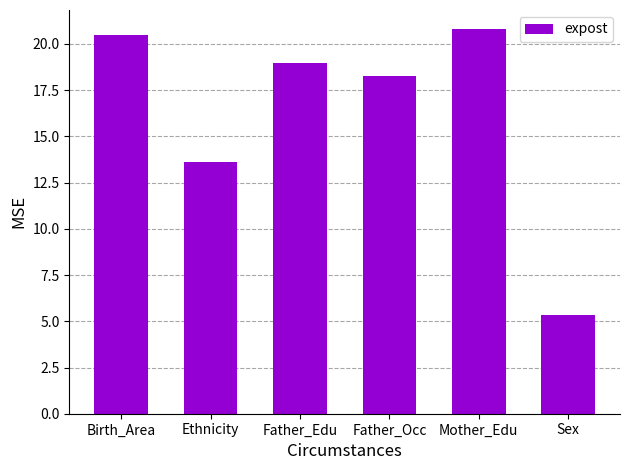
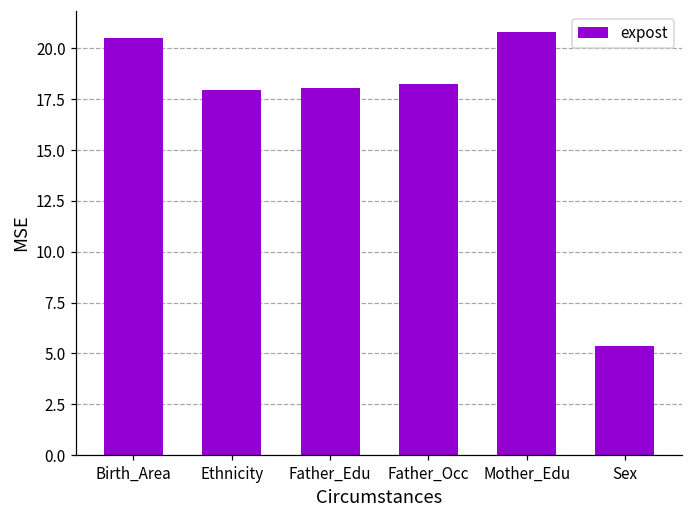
Ethnicity: 13.6 -> 17.9
Father_Edu: 19.0 -> 18.0
